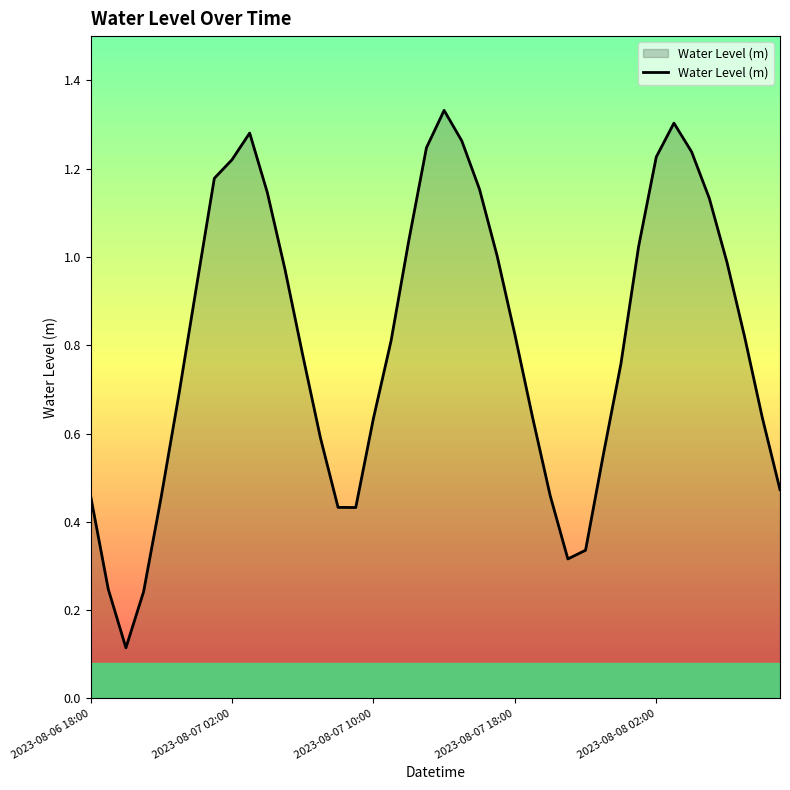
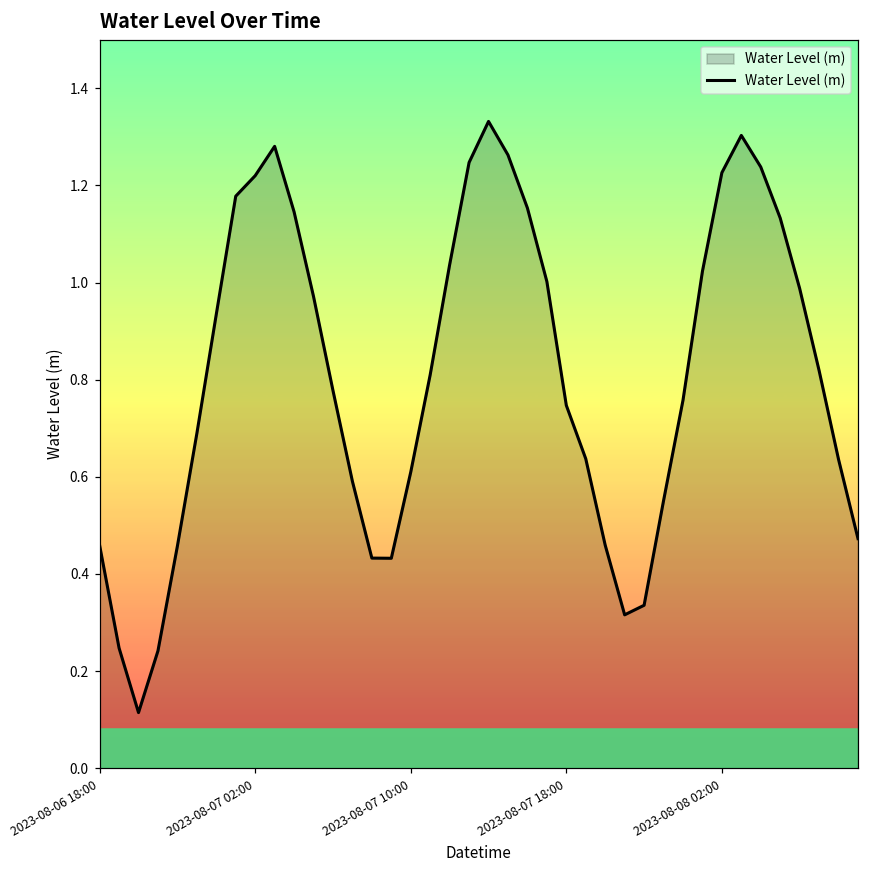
2023-08-07 10:00: 0.63 -> 0.61
2023-08-07 18:00: 0.82 -> 0.75
